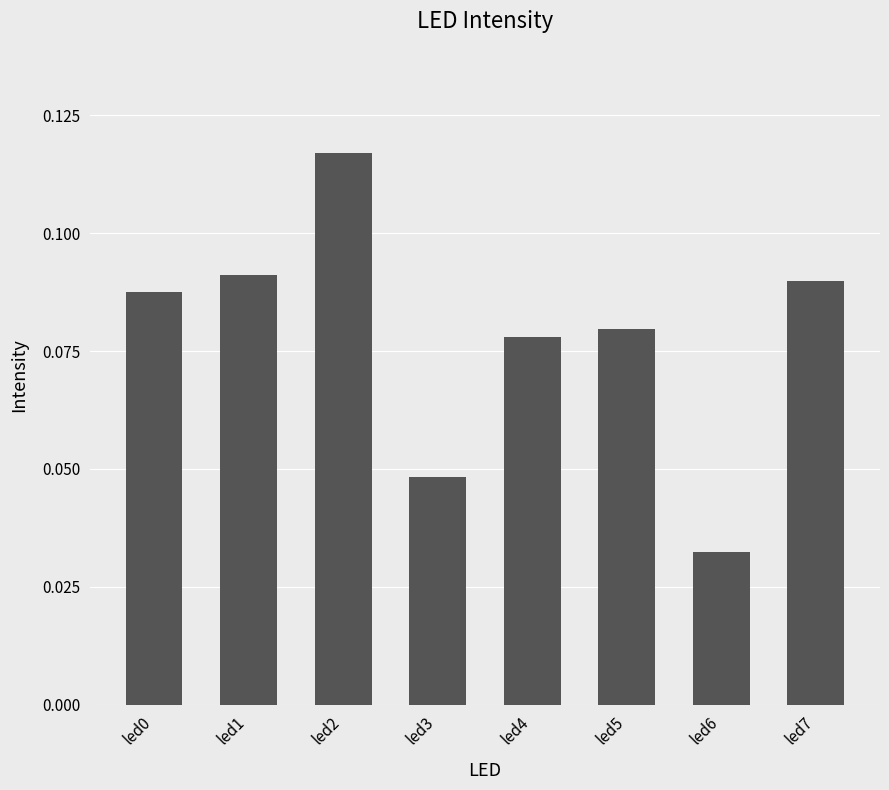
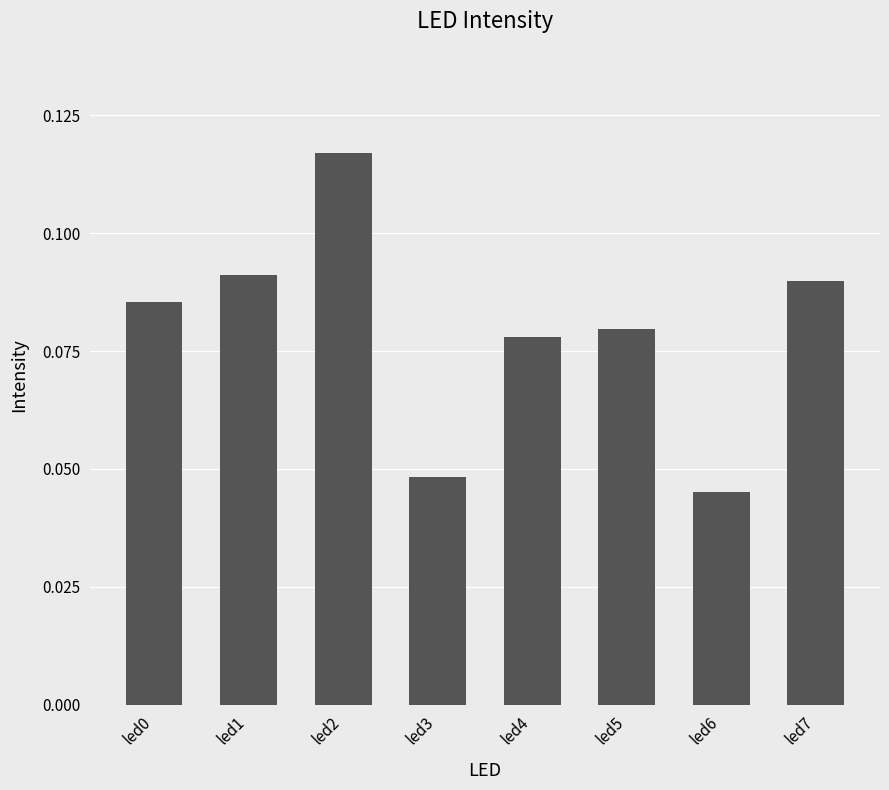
led0: 0.088 -> 0.085
led6: 0.032 -> 0.045
